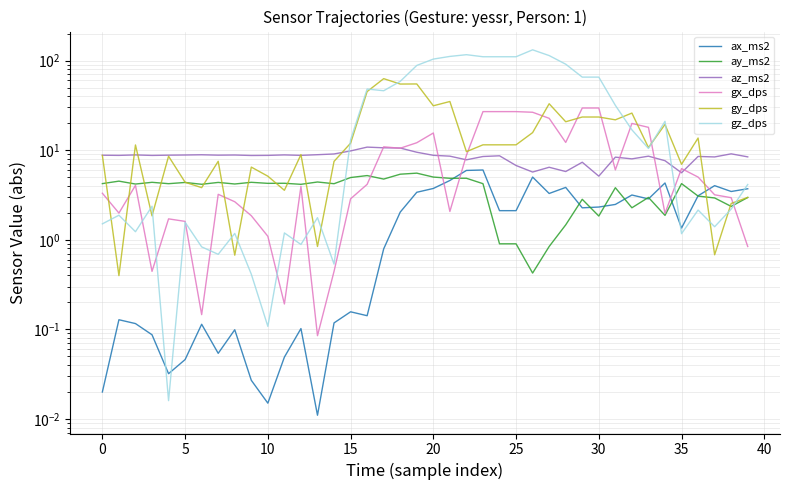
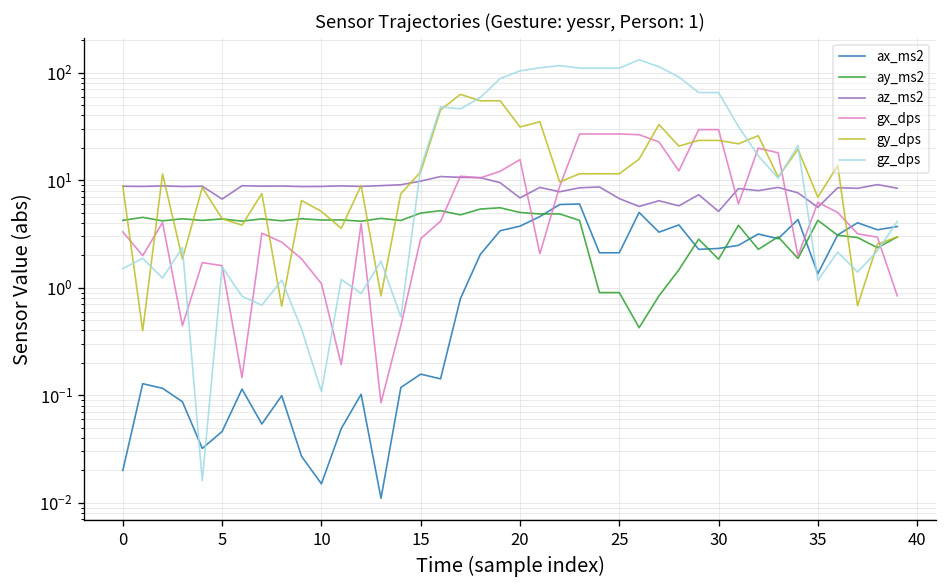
az_ms2, 5: 9 -> 7
az_ms2, 20: 9 -> 7
